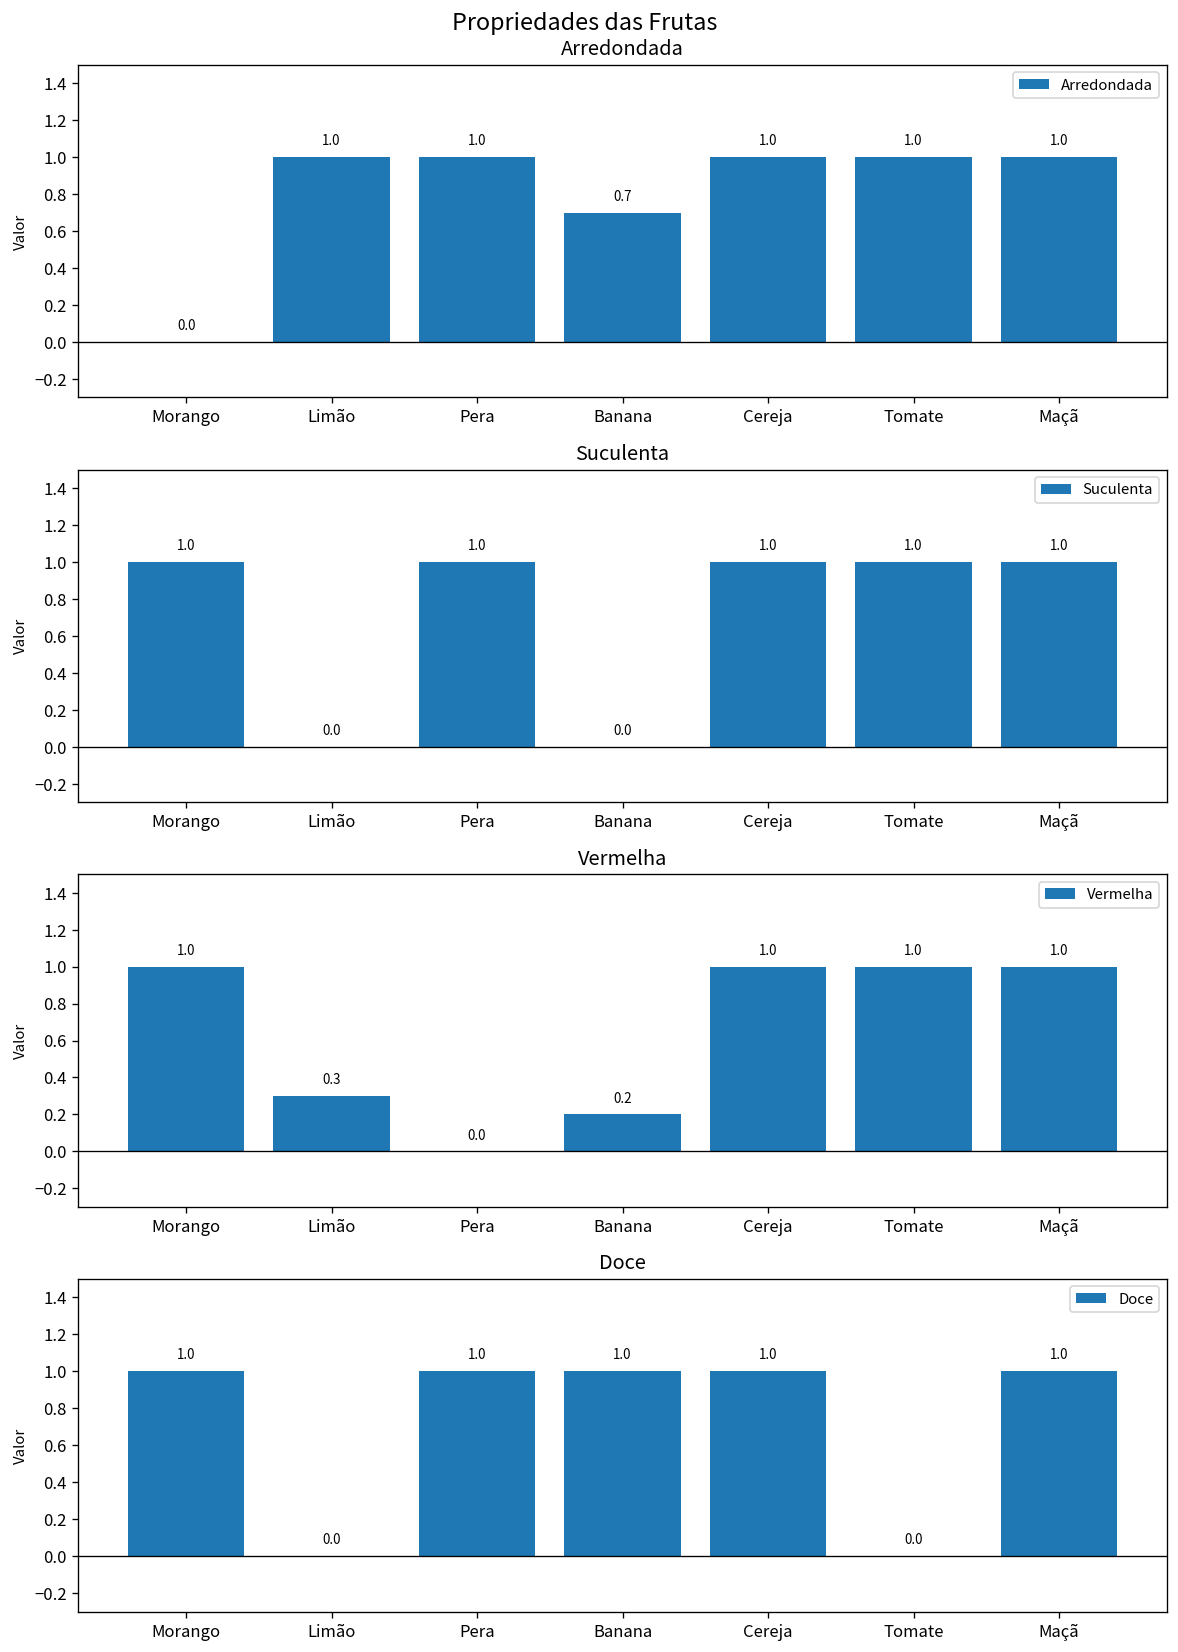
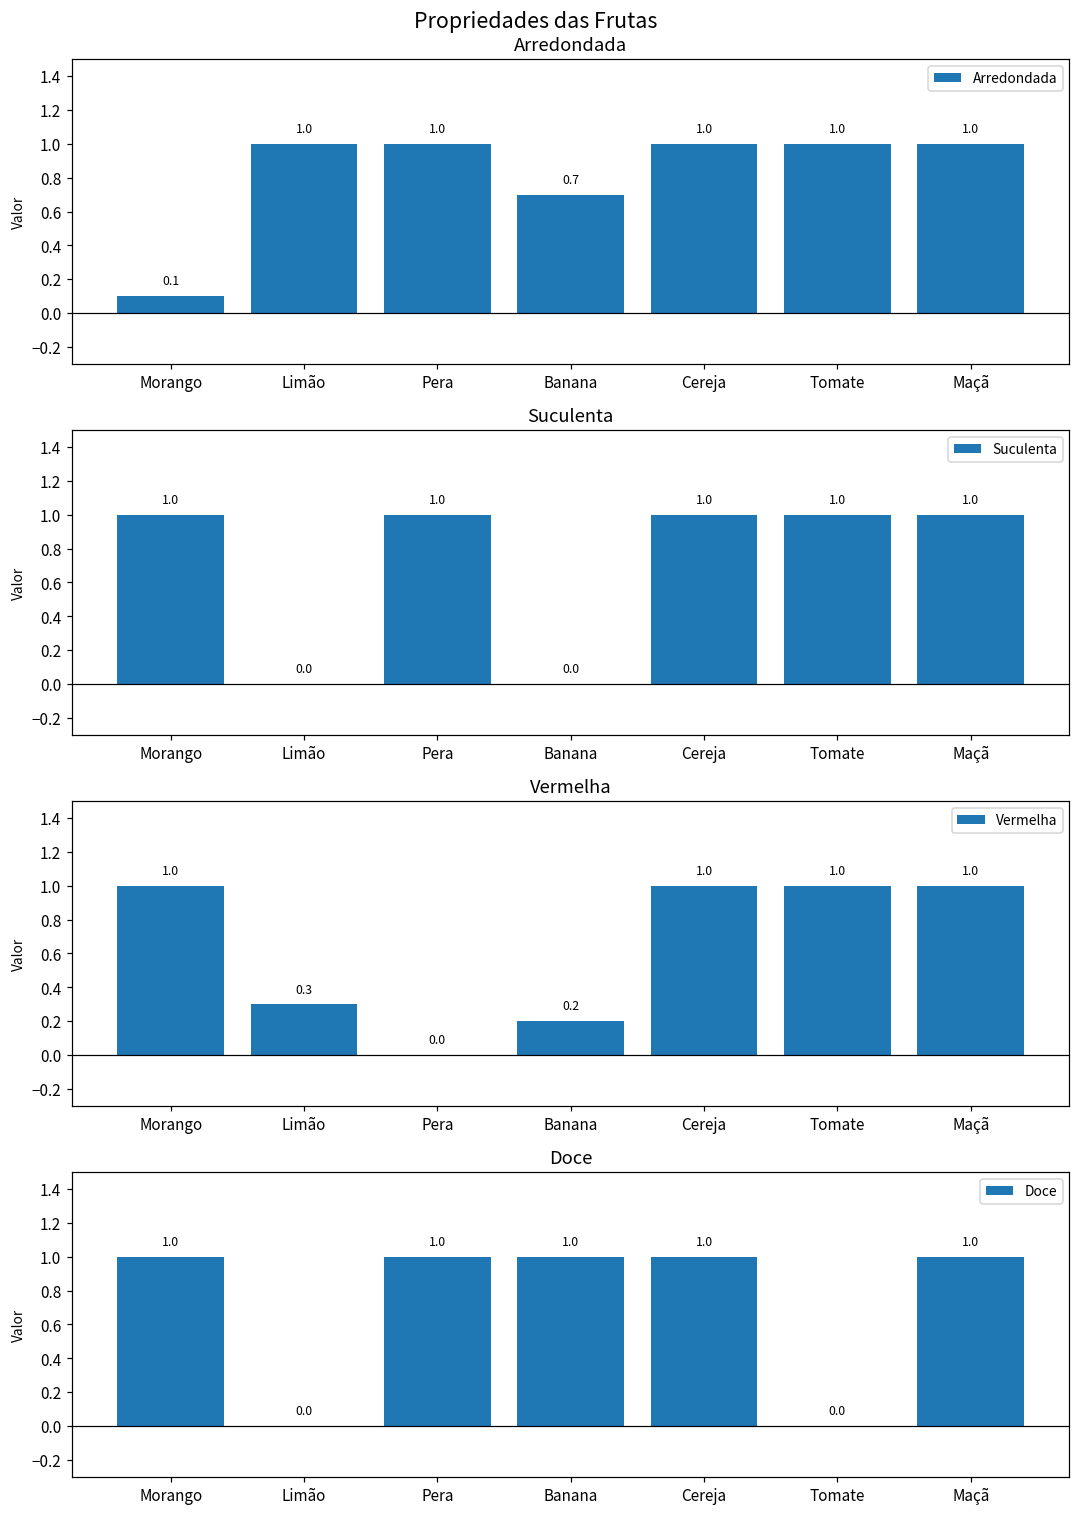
Arredondada, Morango: 0.0 -> 0.1
